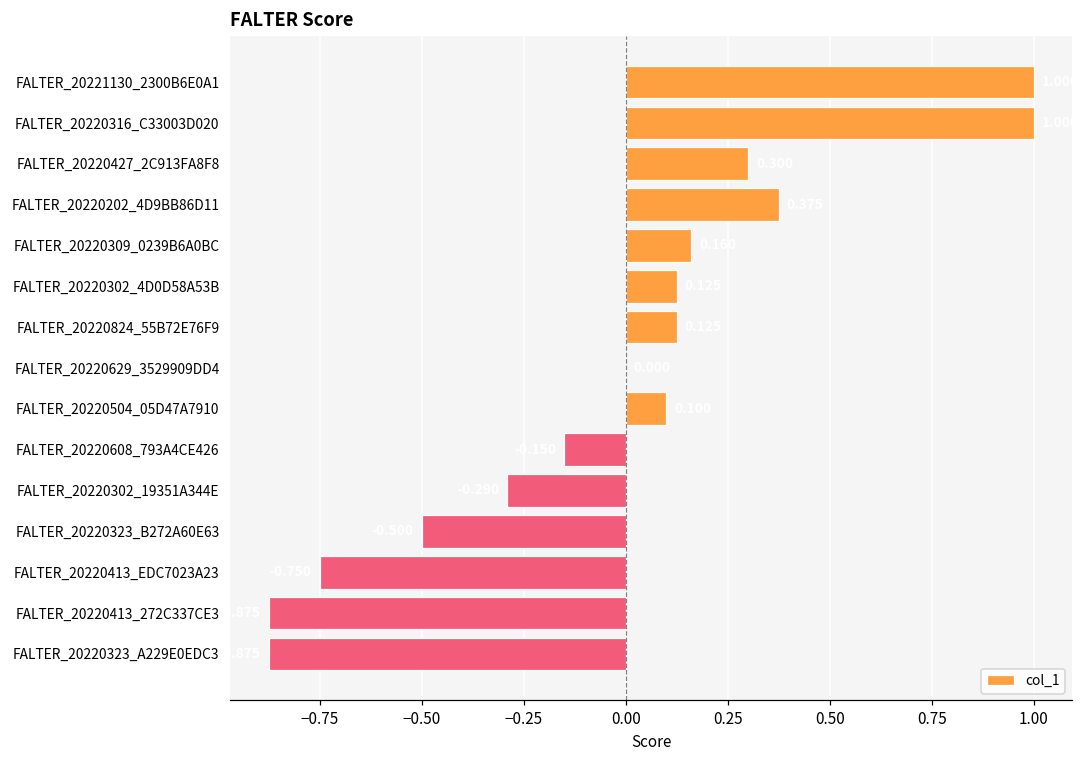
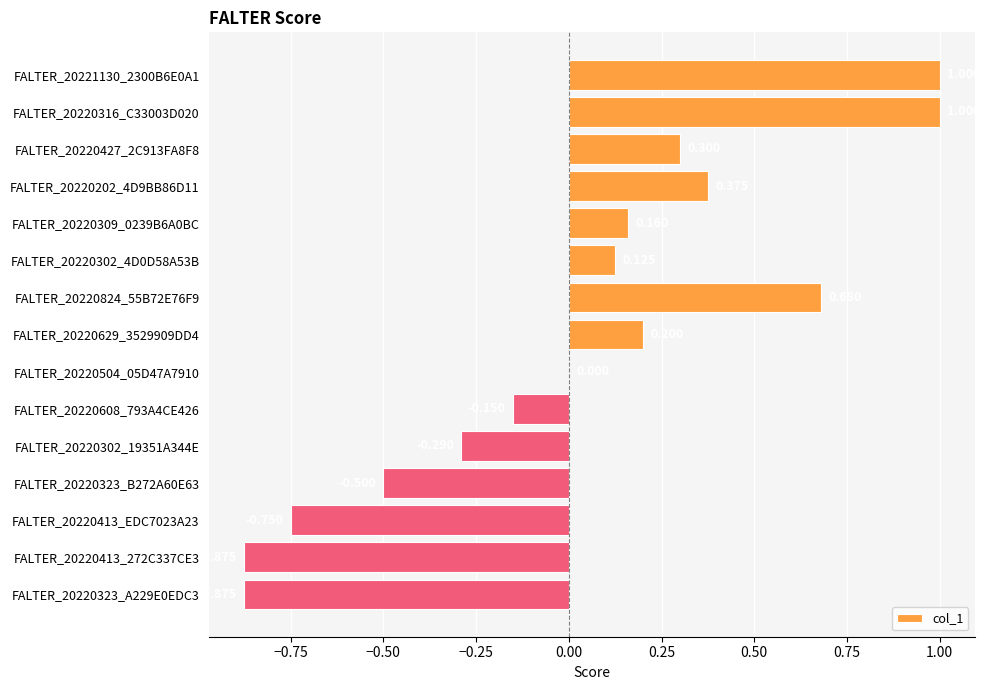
FALTER_20220824_55B72E76F9: 0.13 -> 0.68
FALTER_20220629_3529909DD4: 0.0 -> 0.2
FALTER_20220504_05D47A7910: 0.1 -> 0.0
